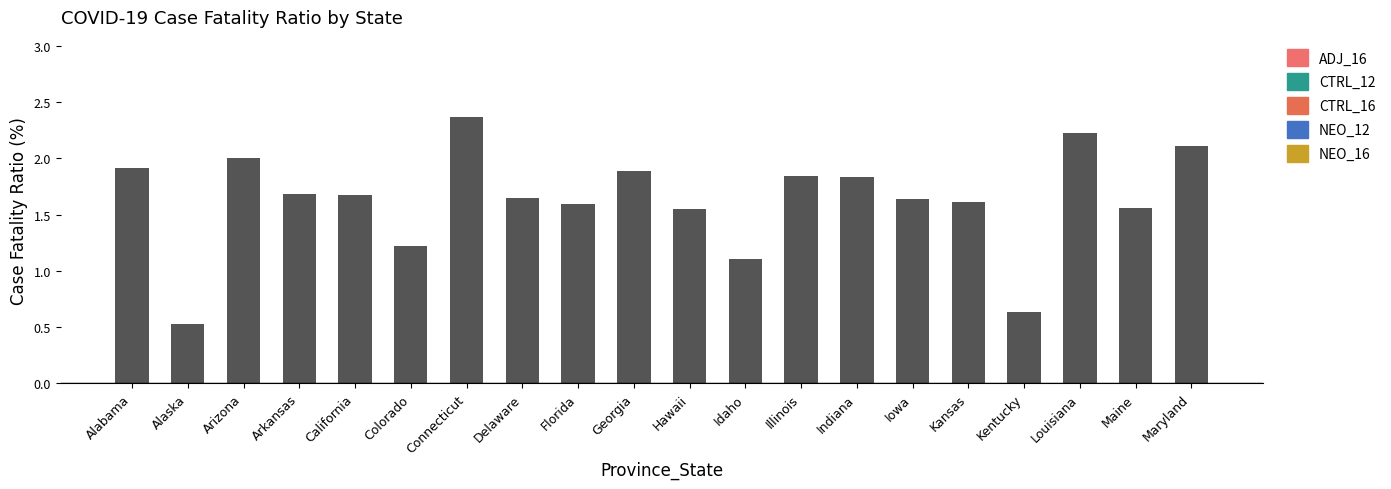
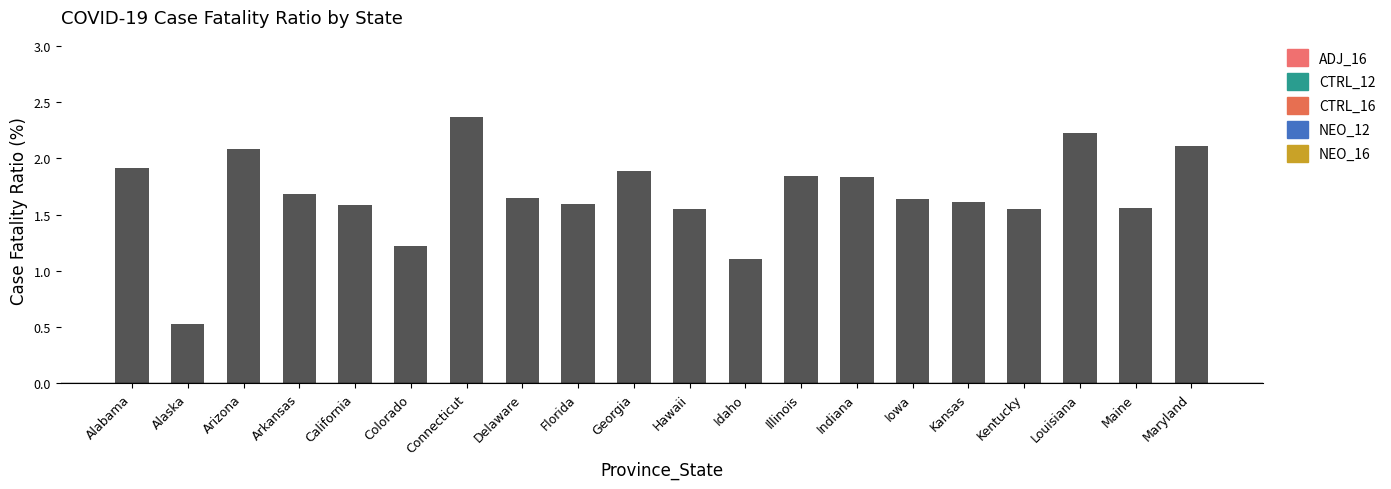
Arizona: 2.00 -> 2.08
California: 1.67 -> 1.58
Kentucky: 0.63 -> 1.55
